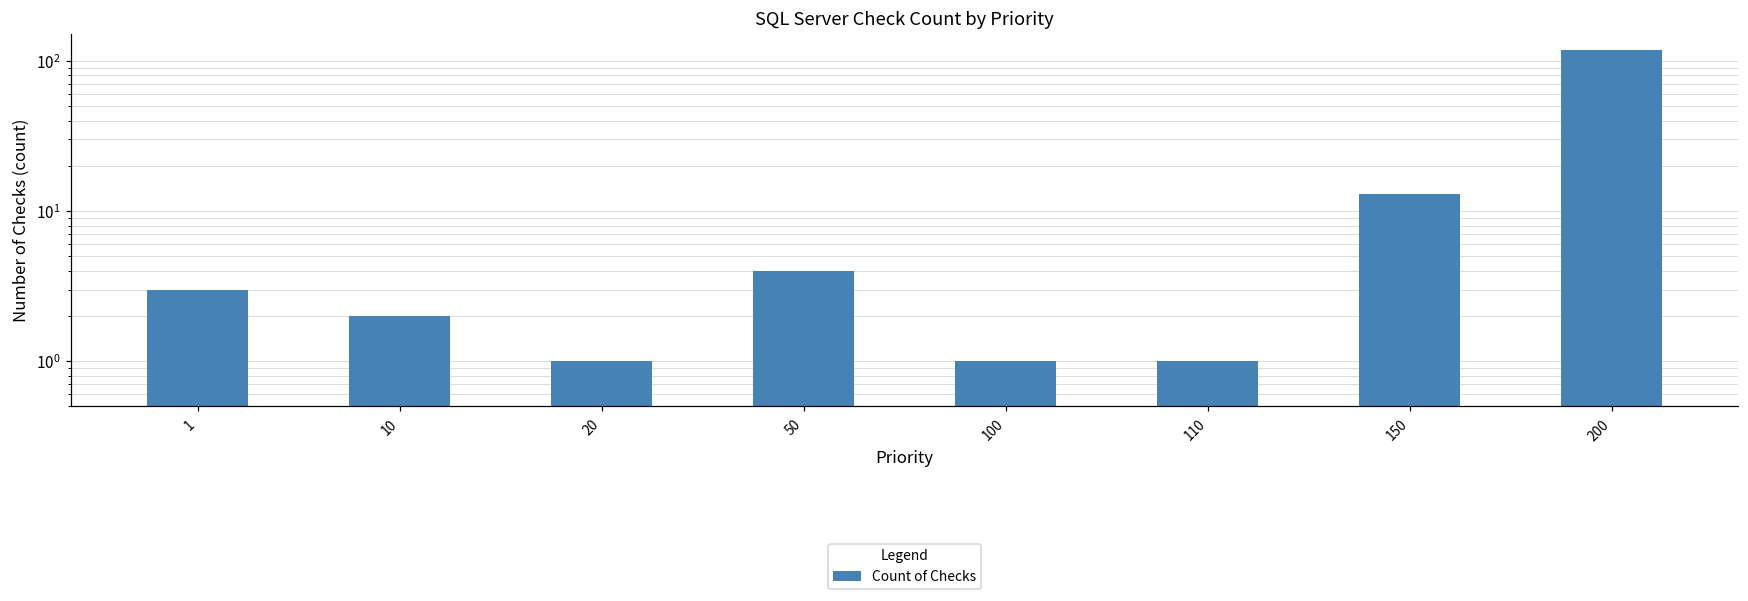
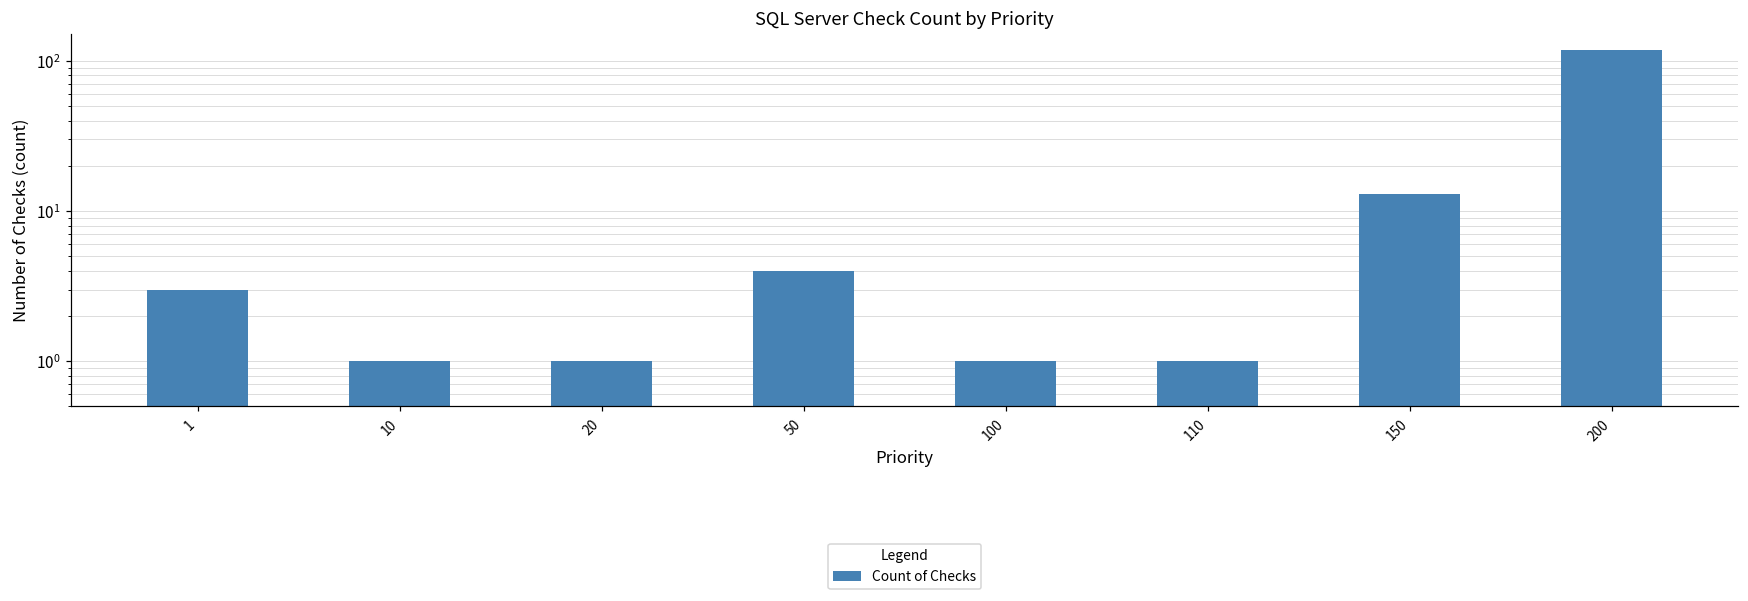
10: 2 -> 1
